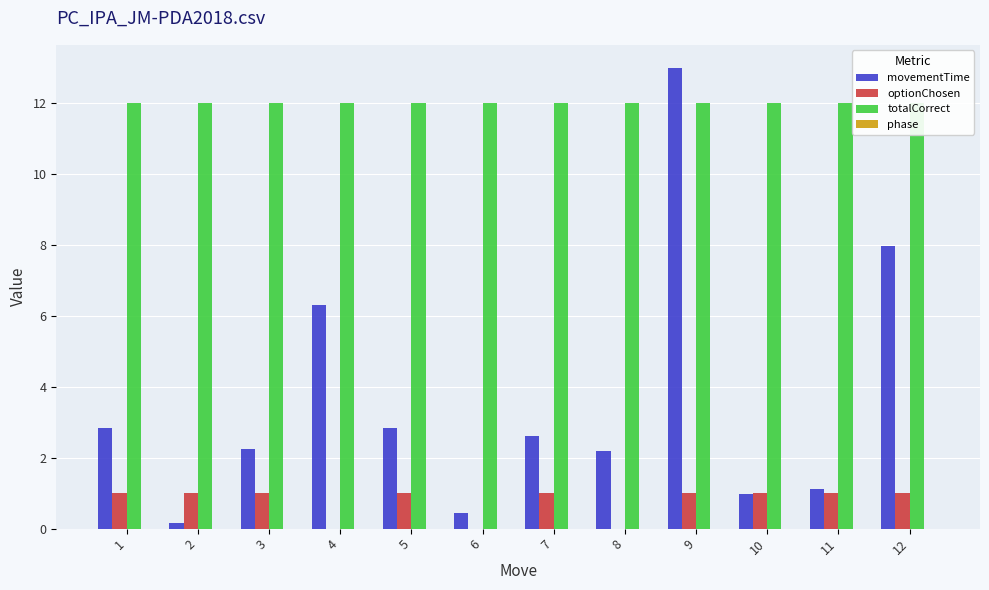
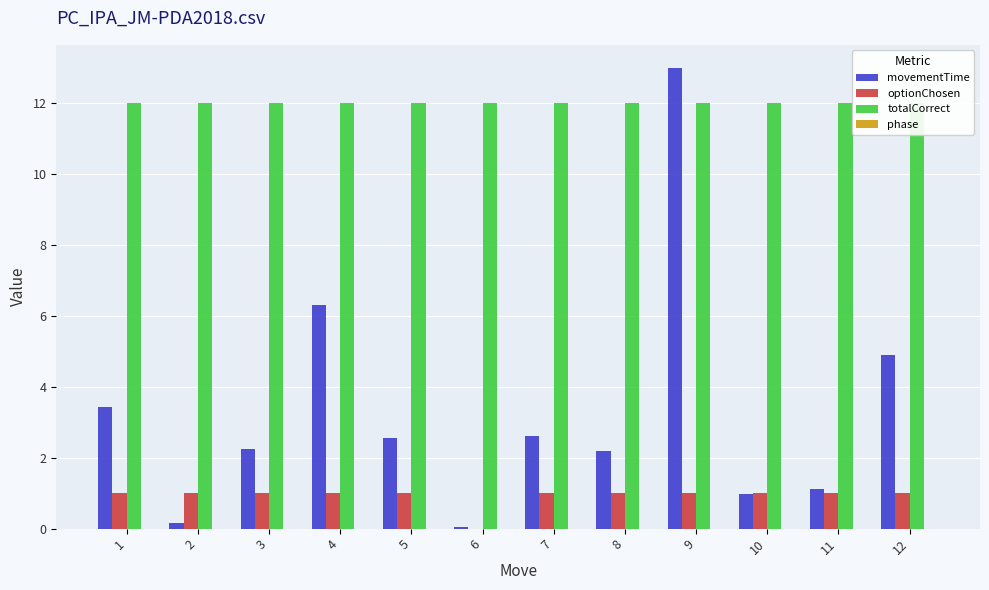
movementTime, 1: 2.8 -> 3.4
optionChosen, 4: 0 -> 1
movementTime, 5: 2.8 -> 2.6
movementTime, 6: 0.4 -> 0.0
optionChosen, 8: 0 -> 1
movementTime, 12: 8.0 -> 4.9
